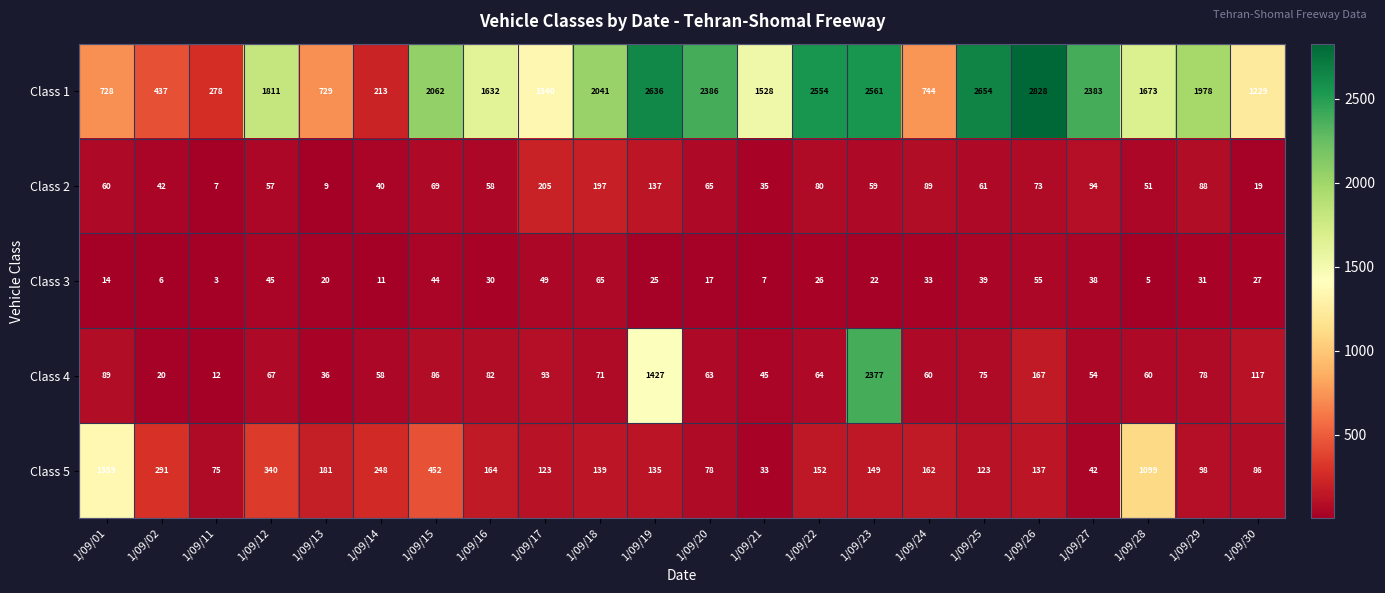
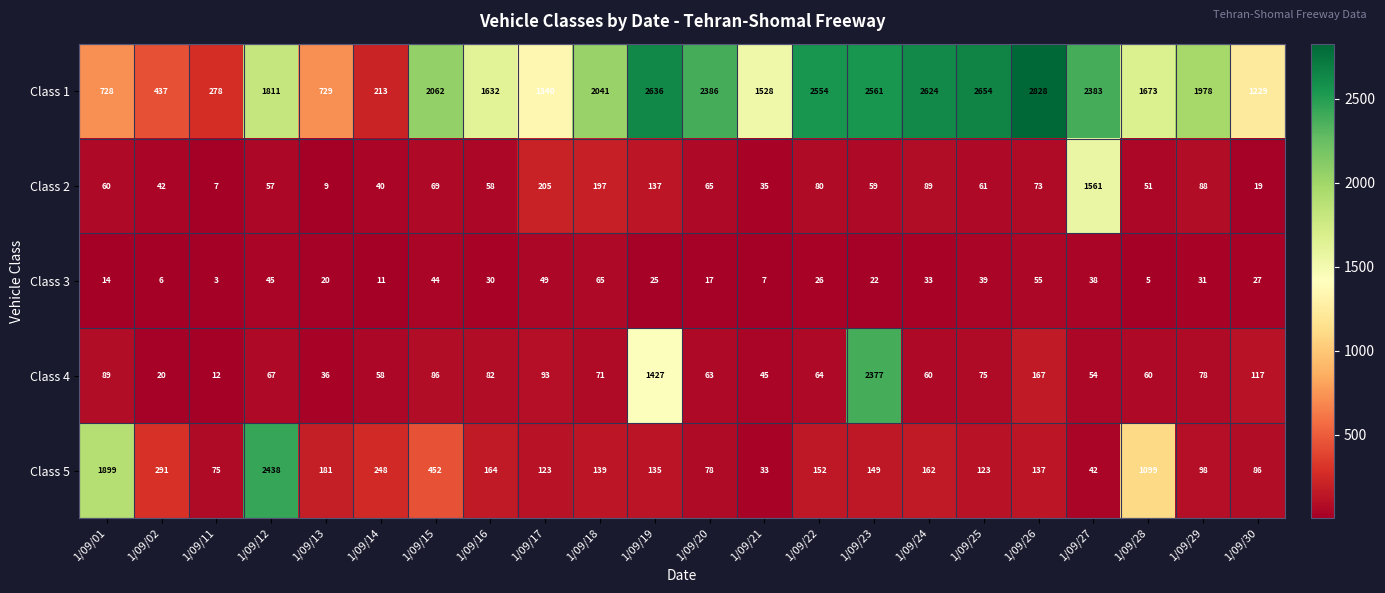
Class 1, 1/09/24: 744 -> 2624
Class 2, 1/09/27: 94 -> 1561
Class 5, 1/09/01: 1359 -> 1899
Class 5, 1/09/12: 340 -> 2438
